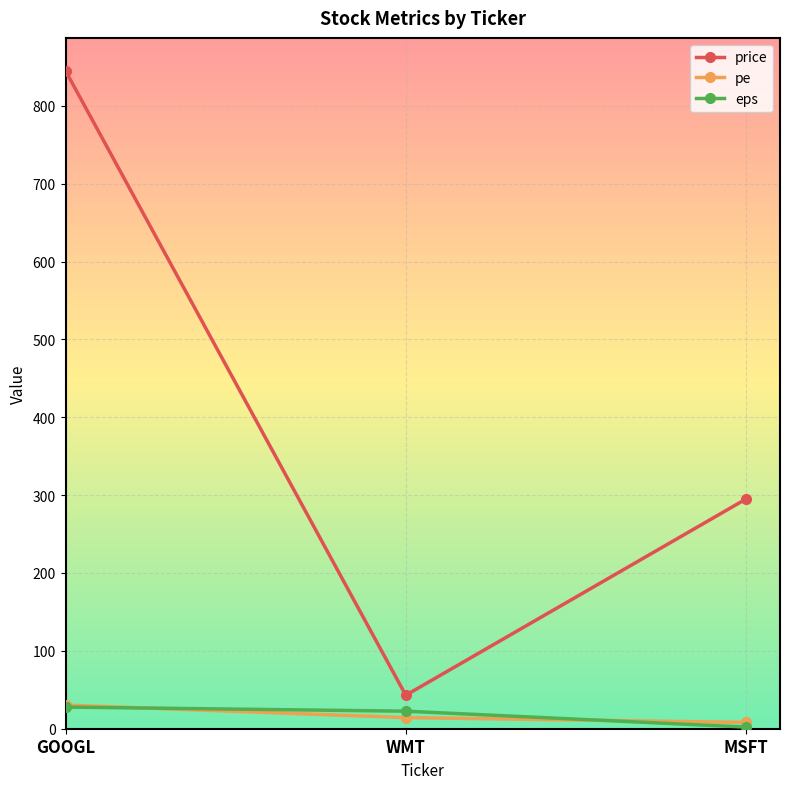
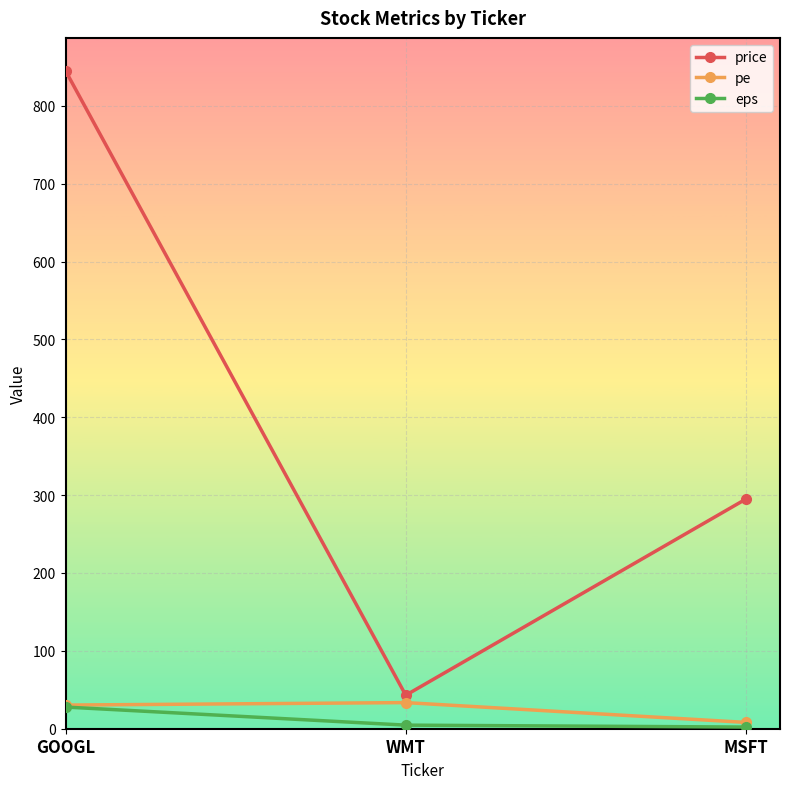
pe, WMT: 10 -> 30
eps, WMT: 20 -> 0
